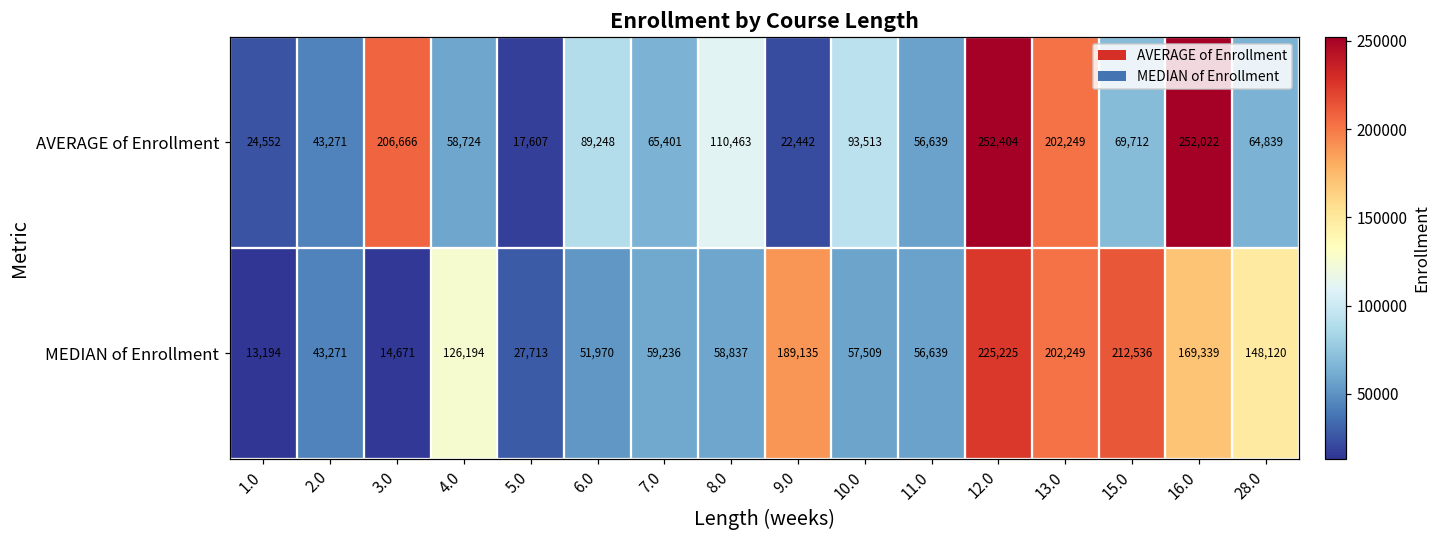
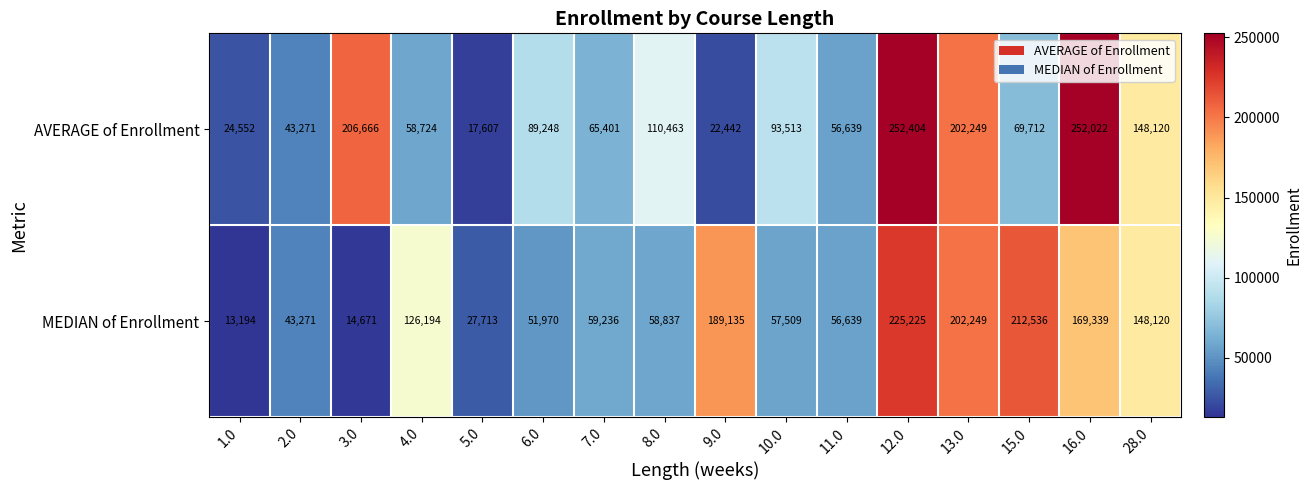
AVERAGE of Enrollment, 28.0: 64,839 -> 148,120
